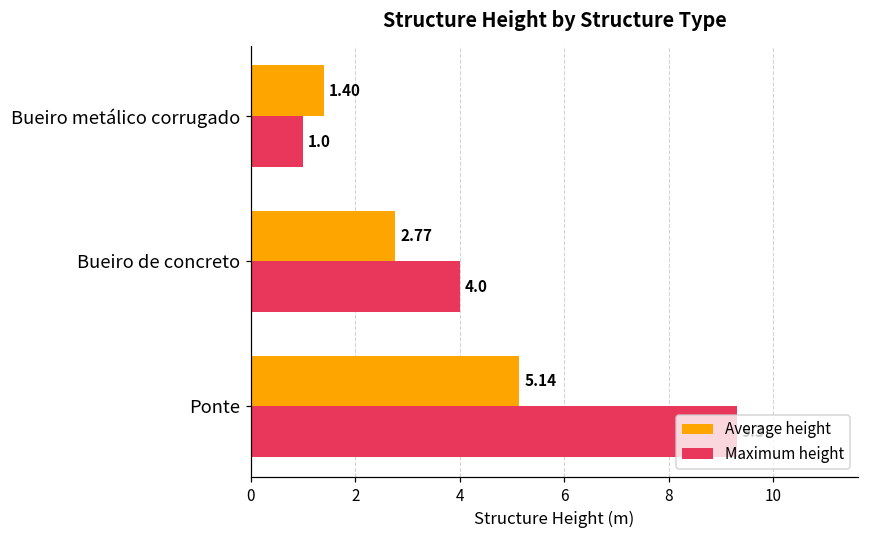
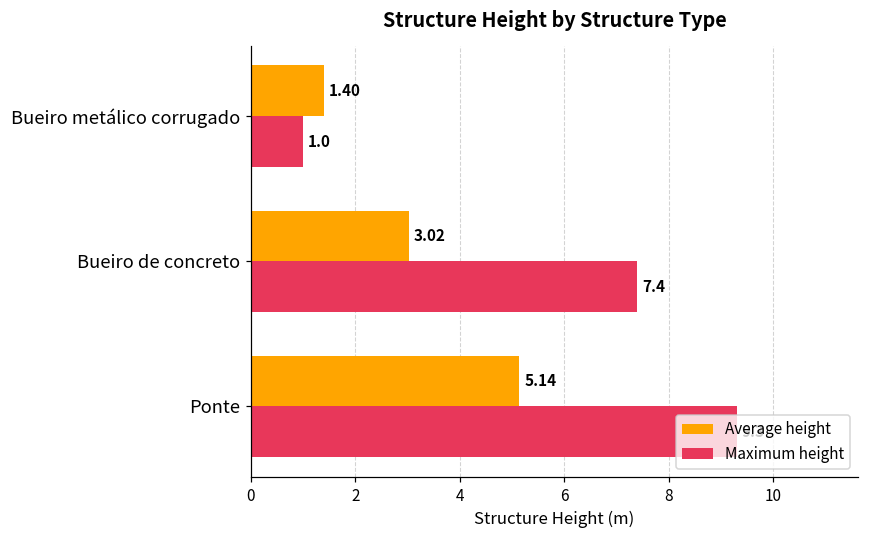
Average height, Bueiro de concreto: 2.77 -> 3.02
Maximum height, Bueiro de concreto: 4.0 -> 7.4
